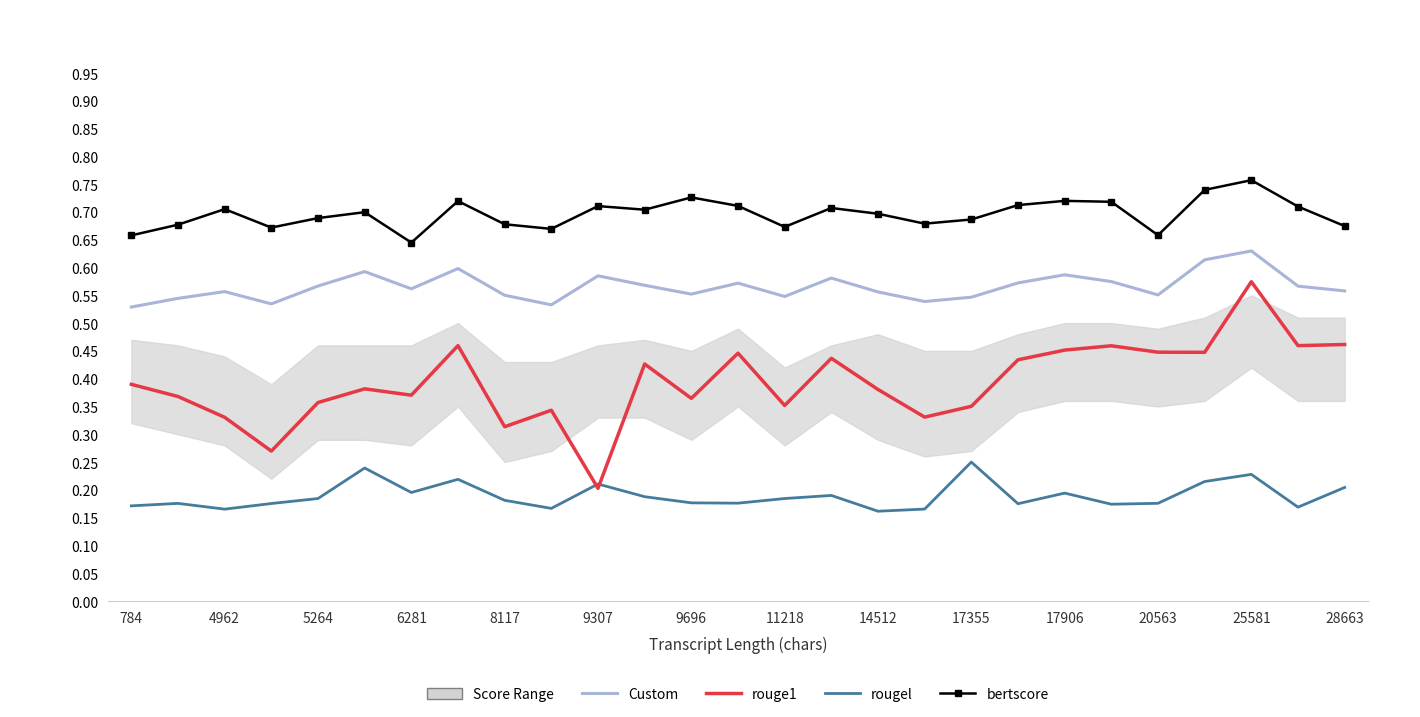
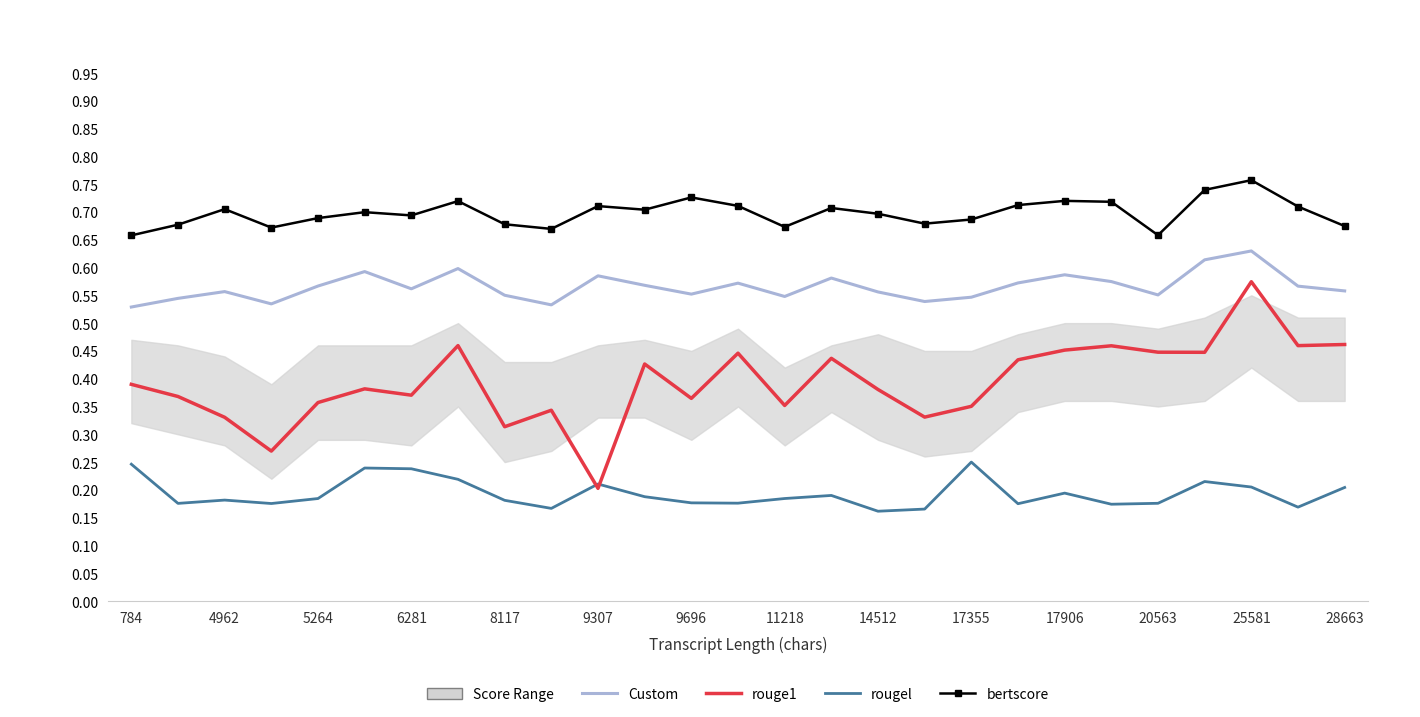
rougel, 784: 0.17 -> 0.25
rougel, 4962: 0.17 -> 0.18
rougel, 6281: 0.20 -> 0.24
bertscore, 6281: 0.64 -> 0.69
rougel, 25581: 0.23 -> 0.21
